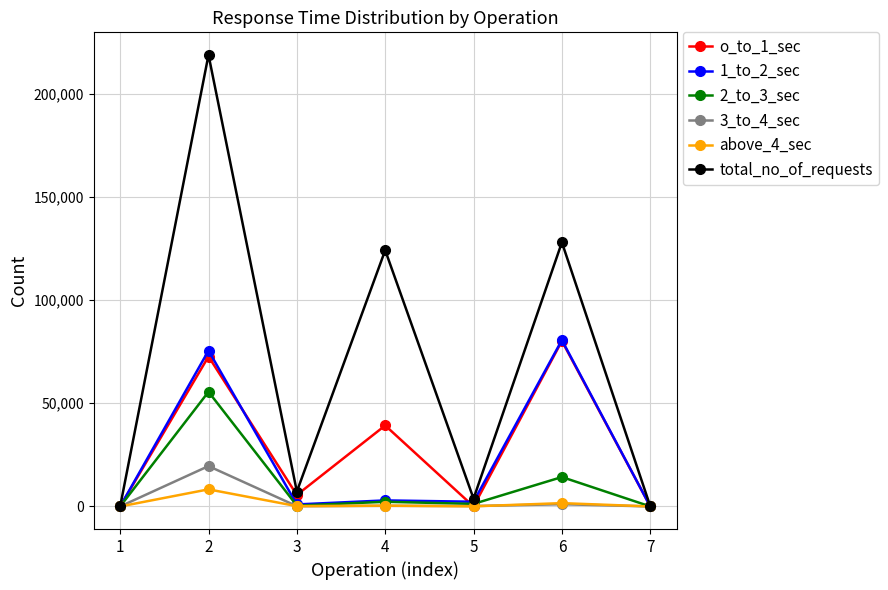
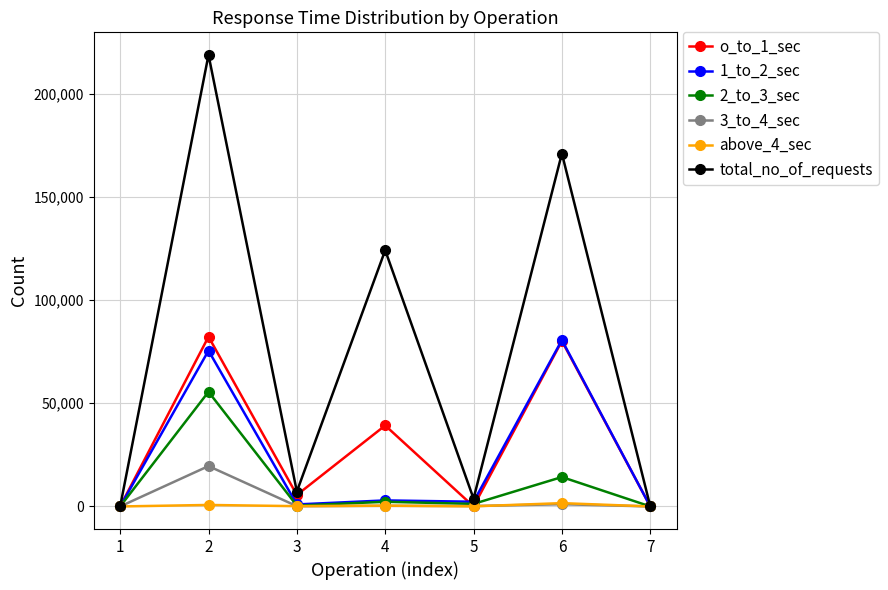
o_to_1_sec, 2: 73,000 -> 82,000
above_4_sec, 2: 8,000 -> 1,000
total_no_of_requests, 6: 128,000 -> 171,000
